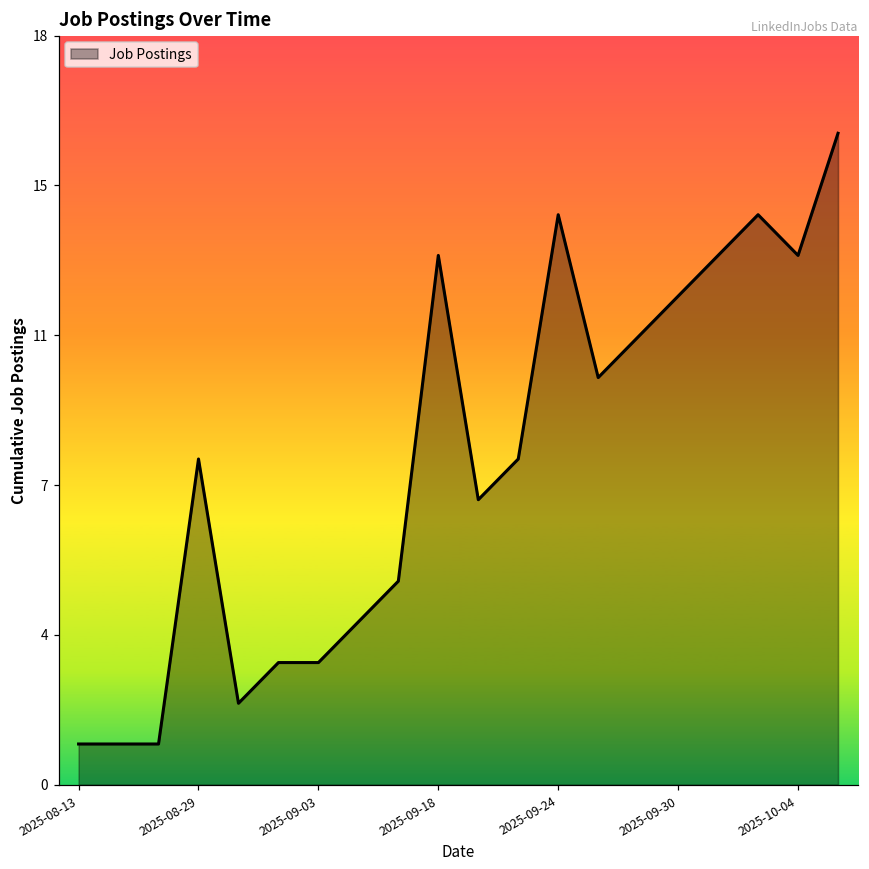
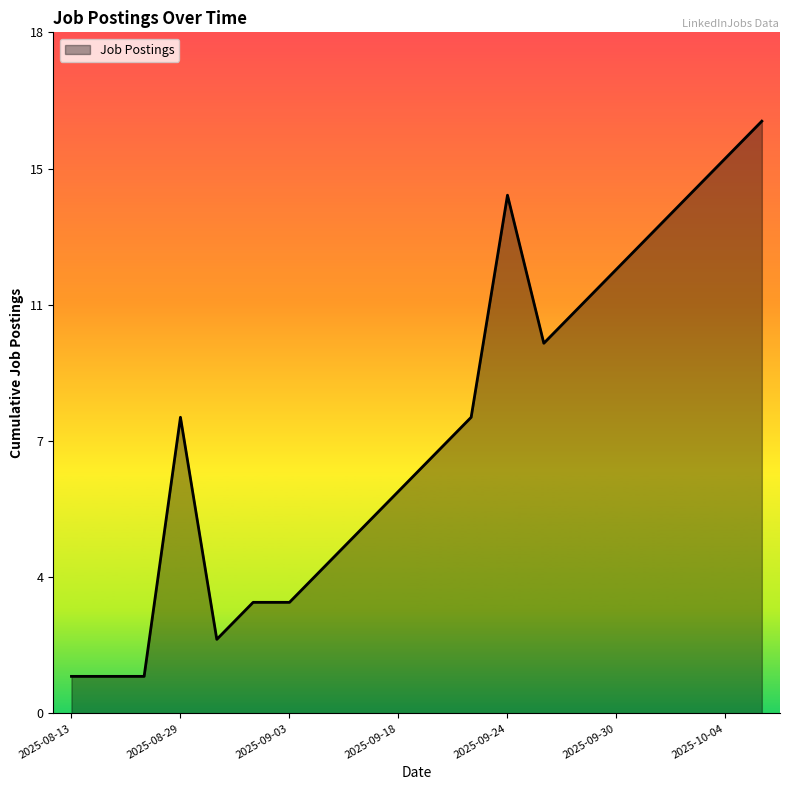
2025-09-18: 13 -> 6
2025-10-04: 13 -> 15
